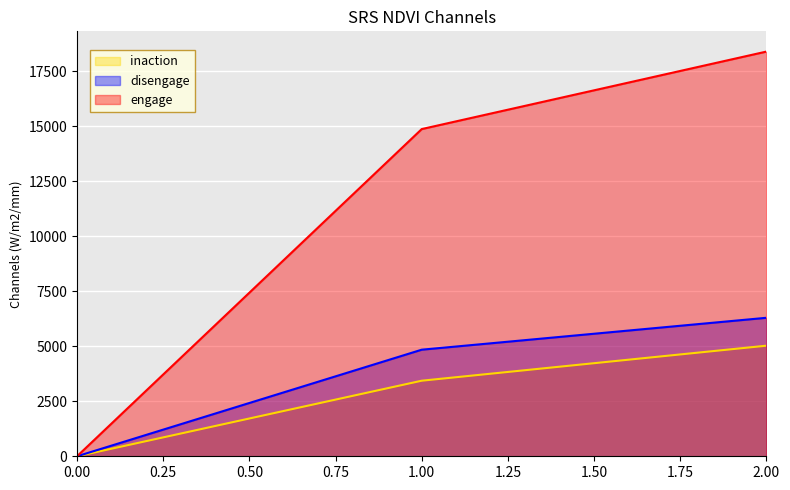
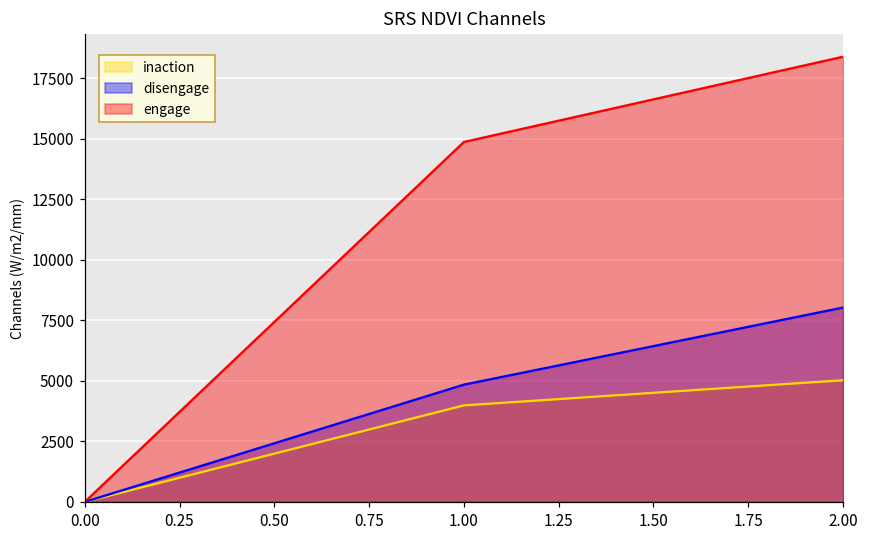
inaction, 1.00: 3400 -> 4000
disengage, 2.00: 6300 -> 8000
